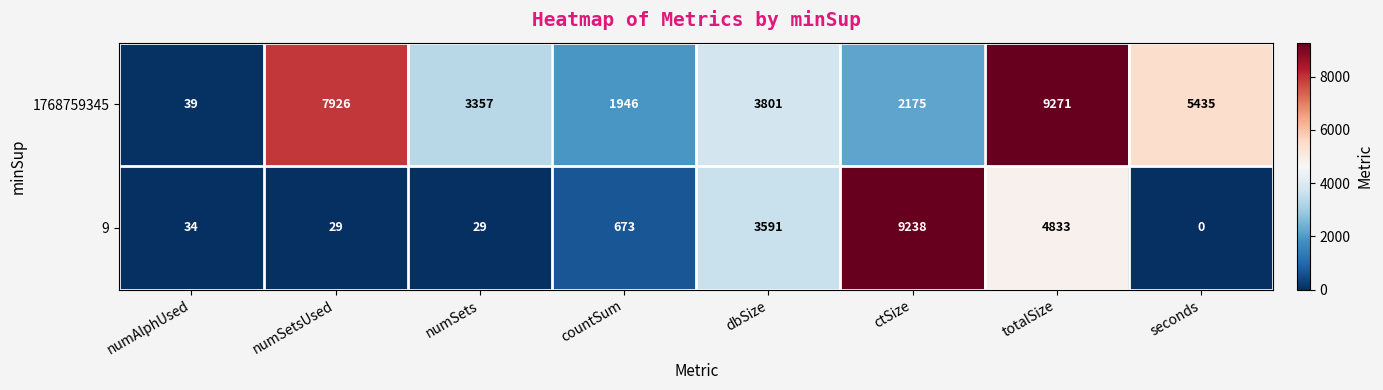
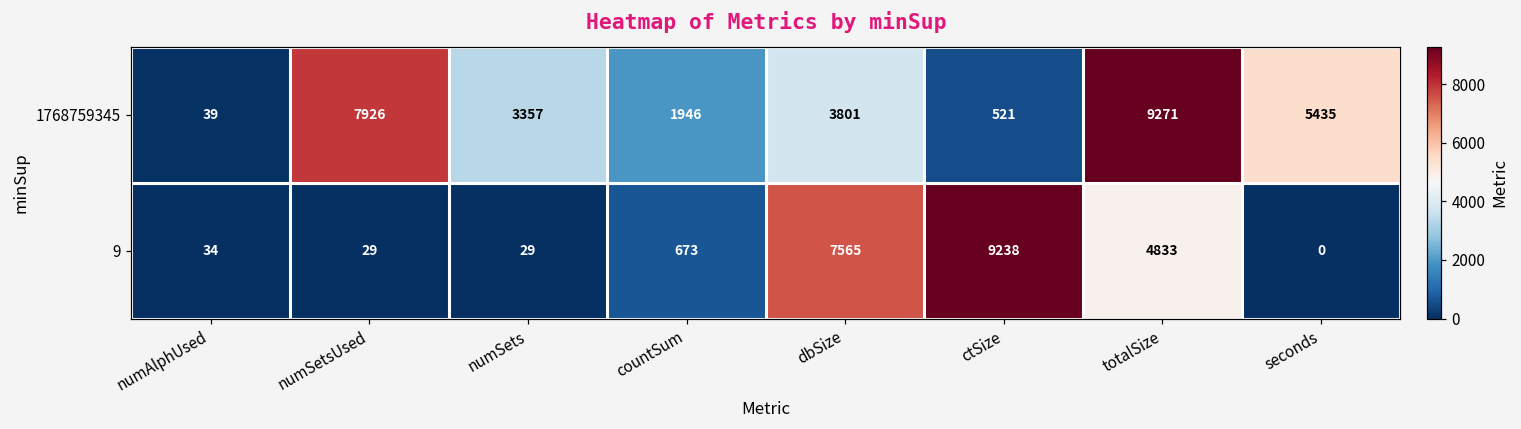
1768759345, ctSize: 2175 -> 521
9, dbSize: 3591 -> 7565
